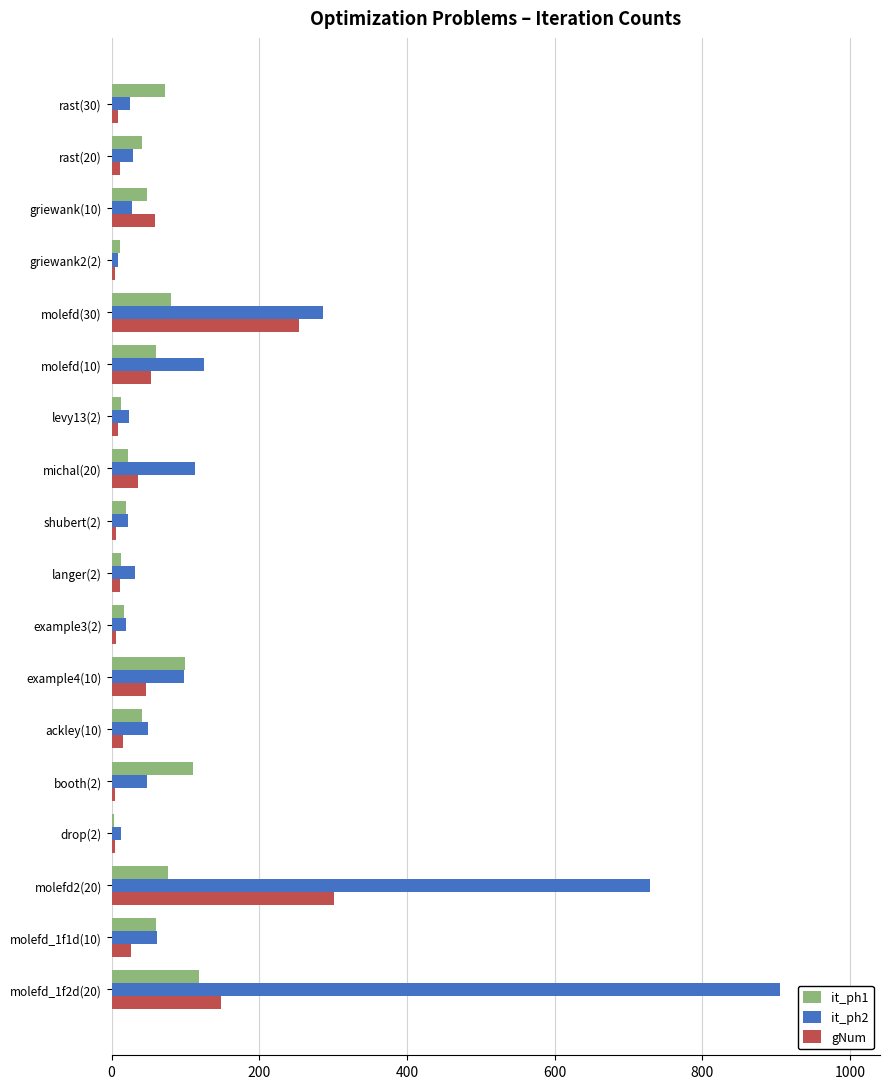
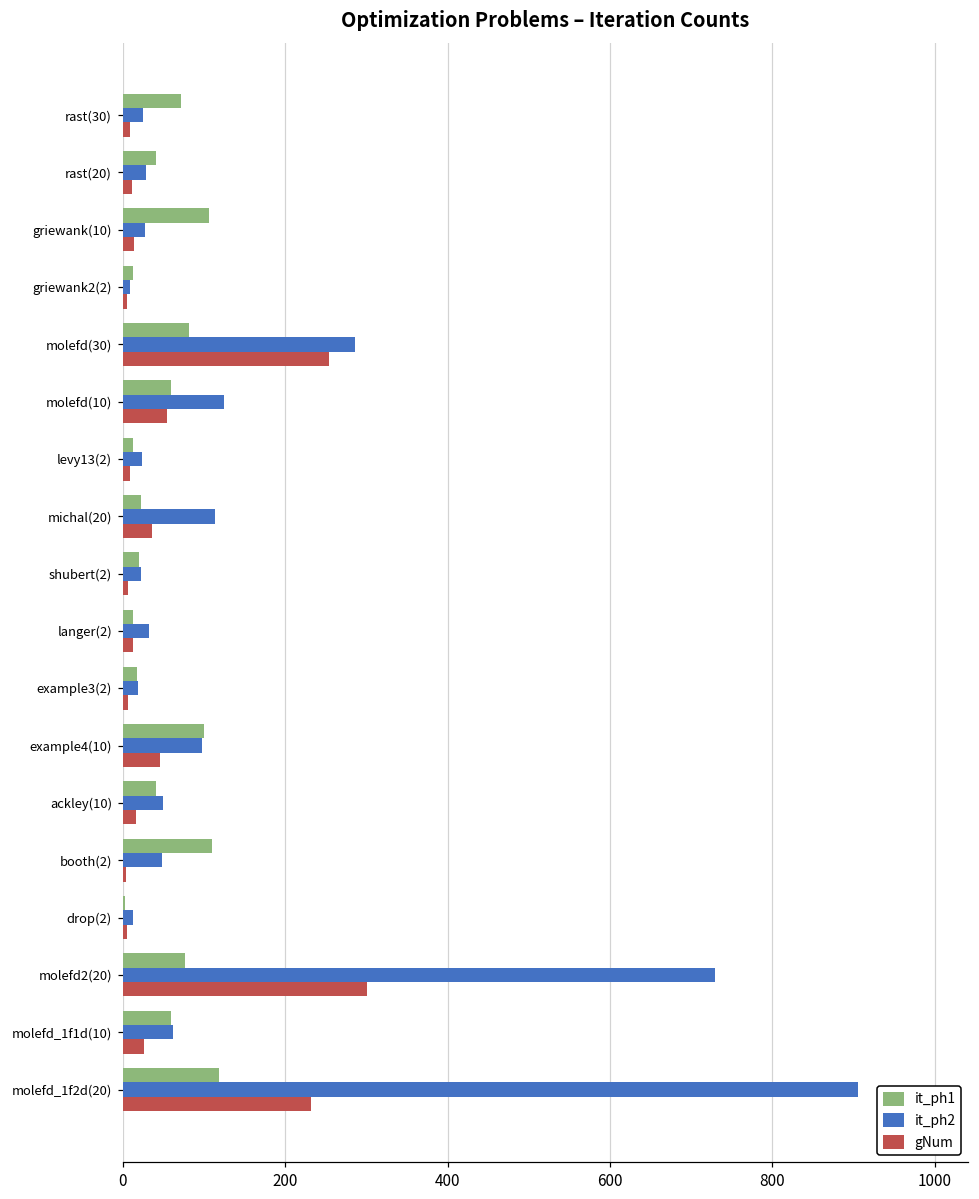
it_ph1, griewank(10): 50 -> 110
gNum, griewank(10): 60 -> 10
gNum, molefd_1f2d(20): 150 -> 230
